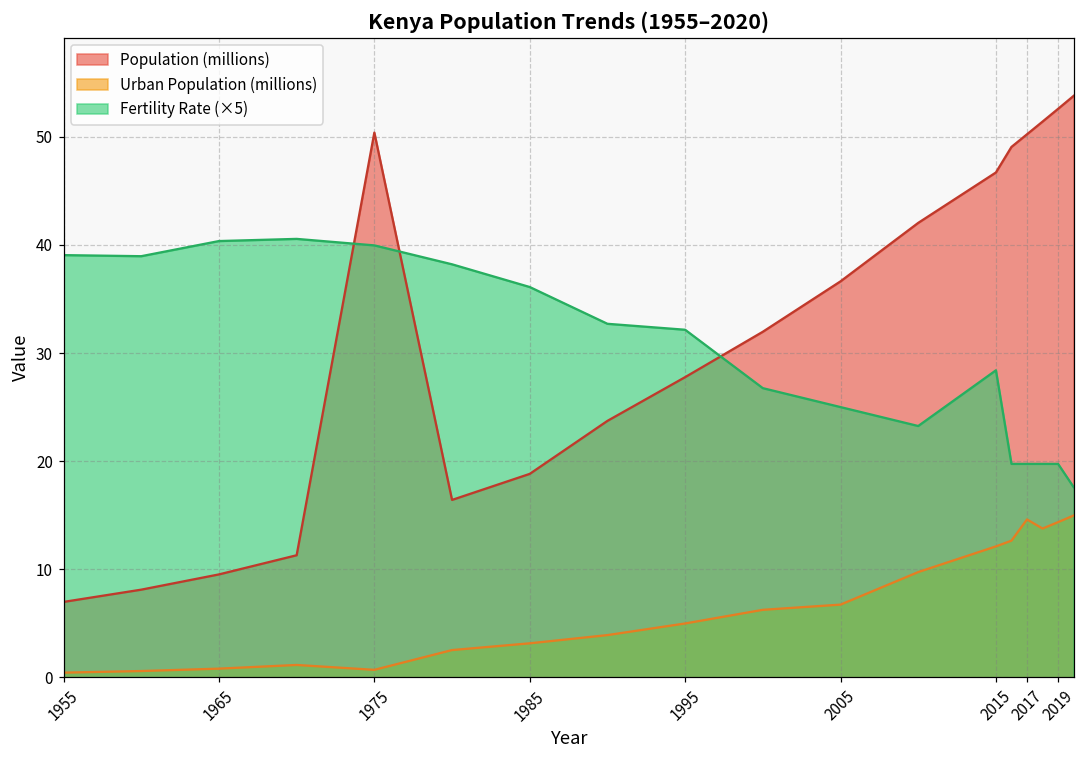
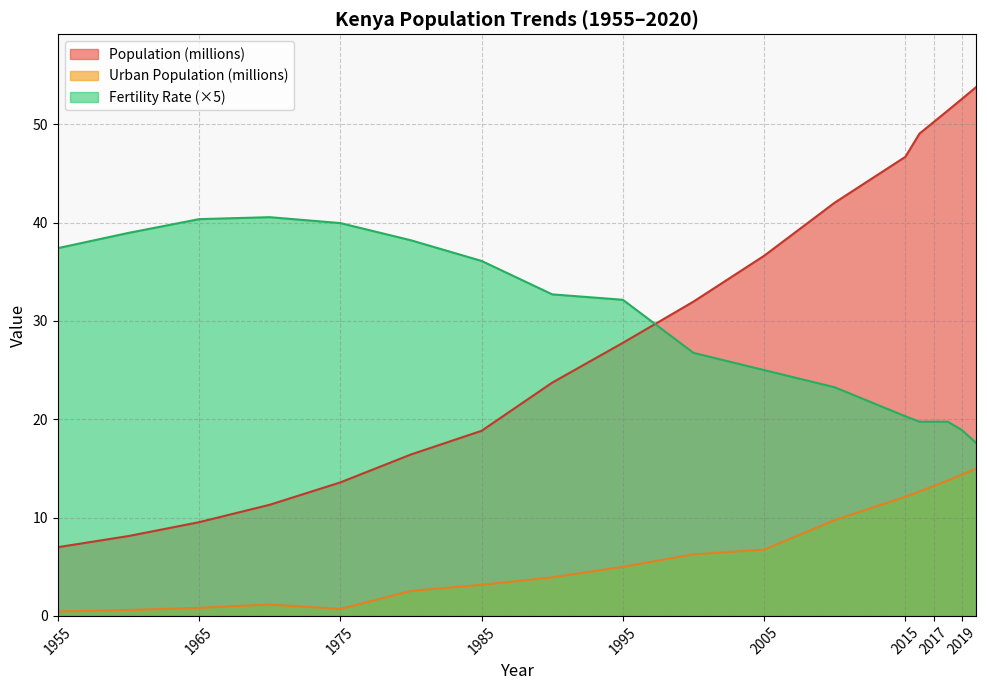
Fertility Rate (×5), 1955: 39 -> 37
Population (millions), 1975: 50 -> 14
Fertility Rate (×5), 2015: 28 -> 20
Urban Population (millions), 2017: 15 -> 13
Fertility Rate (×5), 2019: 20 -> 19
